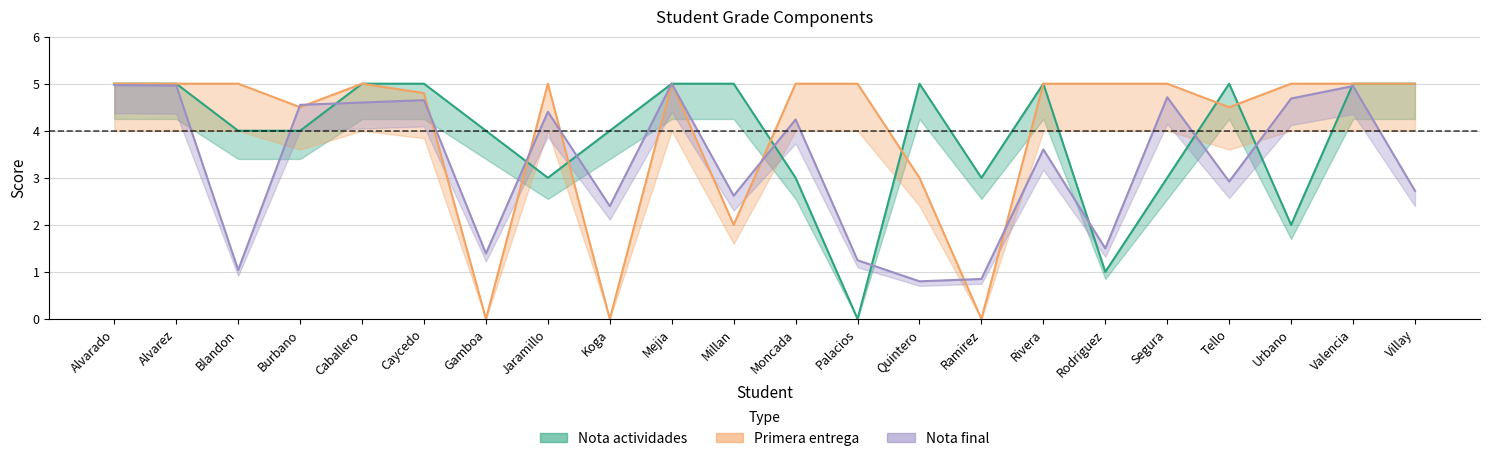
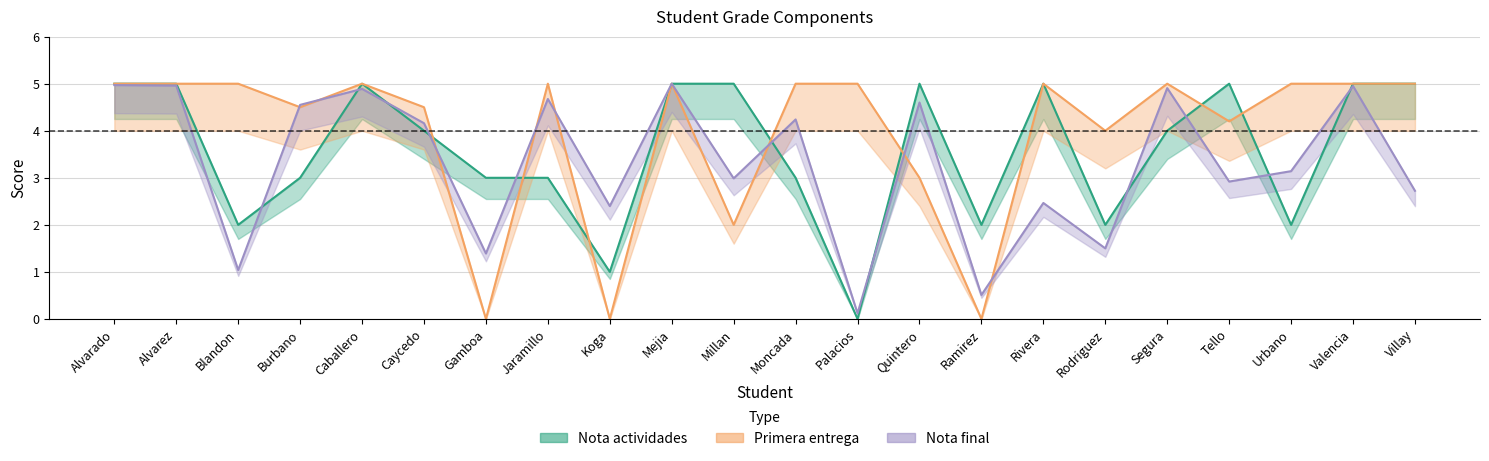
Nota actividades, Blandon: 4 -> 2
Nota actividades, Burbano: 4 -> 3
Nota final, Caballero: 4.6 -> 4.9
Nota actividades, Caycedo: 5 -> 4
Primera entrega, Caycedo: 4.8 -> 4.5
Nota final, Caycedo: 4.7 -> 4.2
Nota actividades, Gamboa: 4 -> 3
Nota final, Jaramillo: 4.4 -> 4.7
Nota actividades, Koga: 4 -> 1
Nota final, Millan: 2.6 -> 3.0
Nota final, Palacios: 1.2 -> 0.1
Nota final, Quintero: 0.8 -> 4.6
Nota actividades, Ramirez: 3 -> 2
Nota final, Ramirez: 0.9 -> 0.5
Nota final, Rivera: 3.6 -> 2.5
Nota actividades, Rodriguez: 1 -> 2
Primera entrega, Rodriguez: 5 -> 4
Nota actividades, Segura: 3 -> 4
Nota final, Segura: 4.7 -> 4.9
Primera entrega, Tello: 4.5 -> 4.2
Nota final, Urbano: 4.7 -> 3.1
